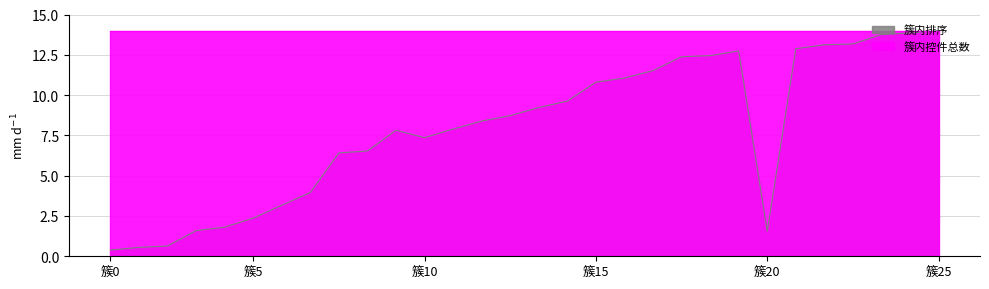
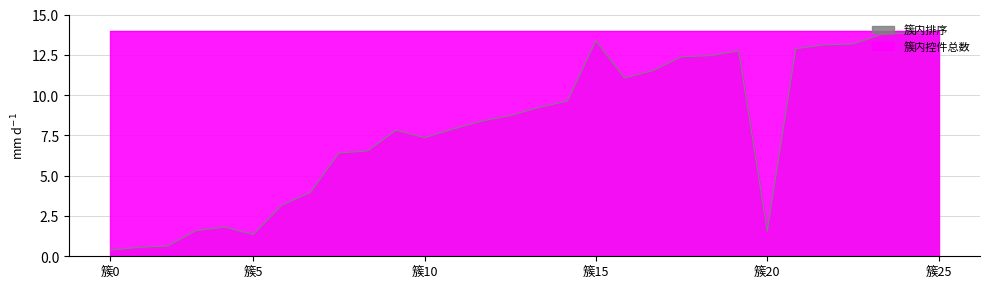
簇内排序, 簇5: 2.4 -> 1.3
簇内排序, 簇15: 10.8 -> 13.4
